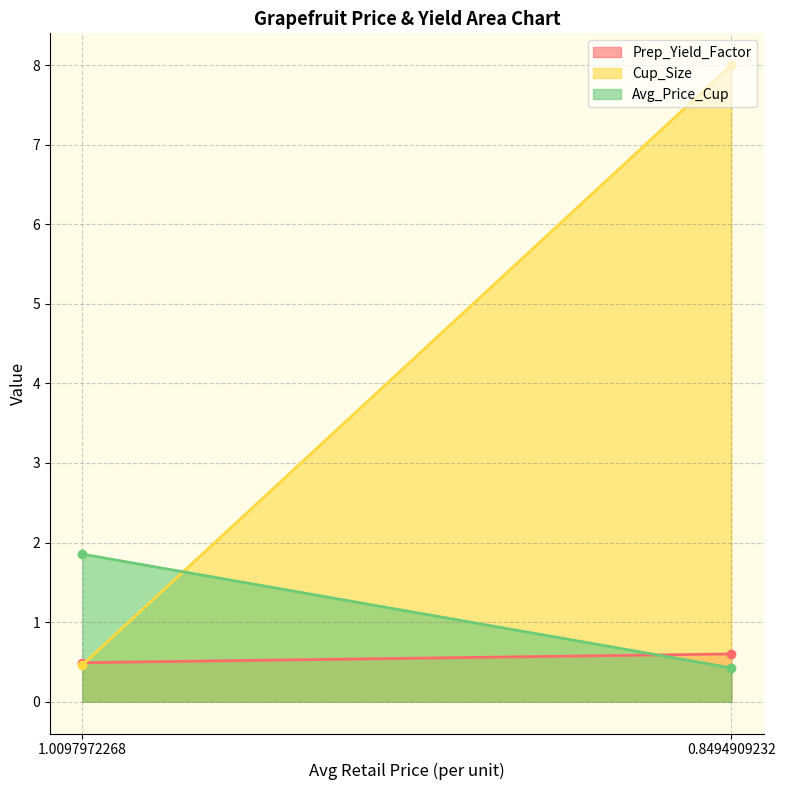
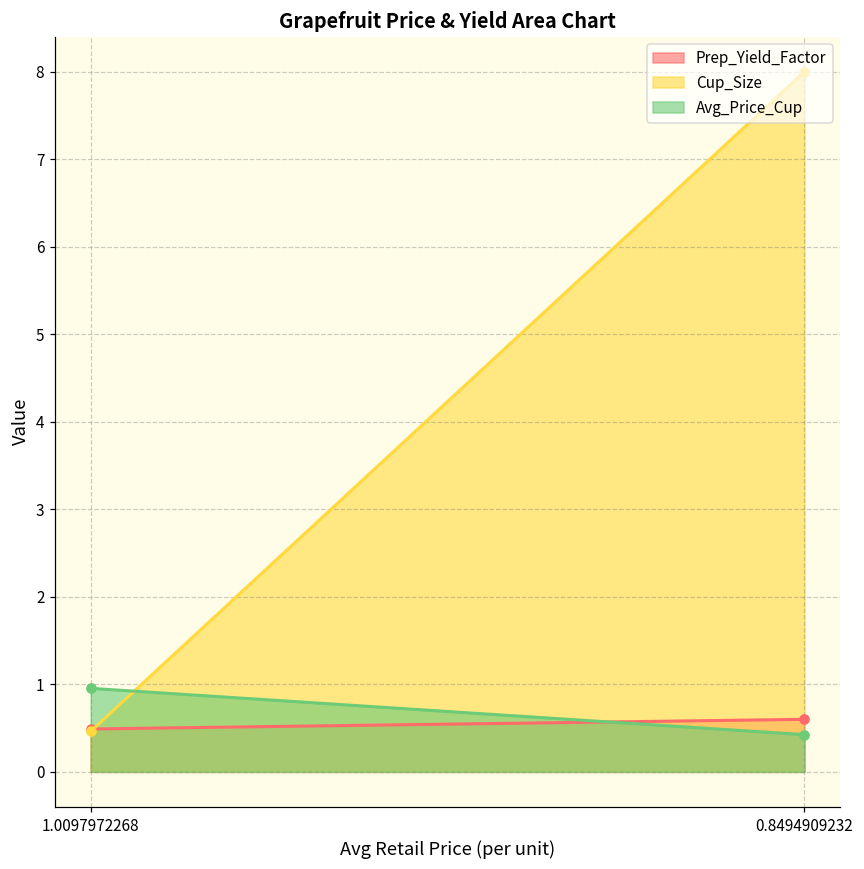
Avg_Price_Cup, 1.0097972268: 1.9 -> 1.0
